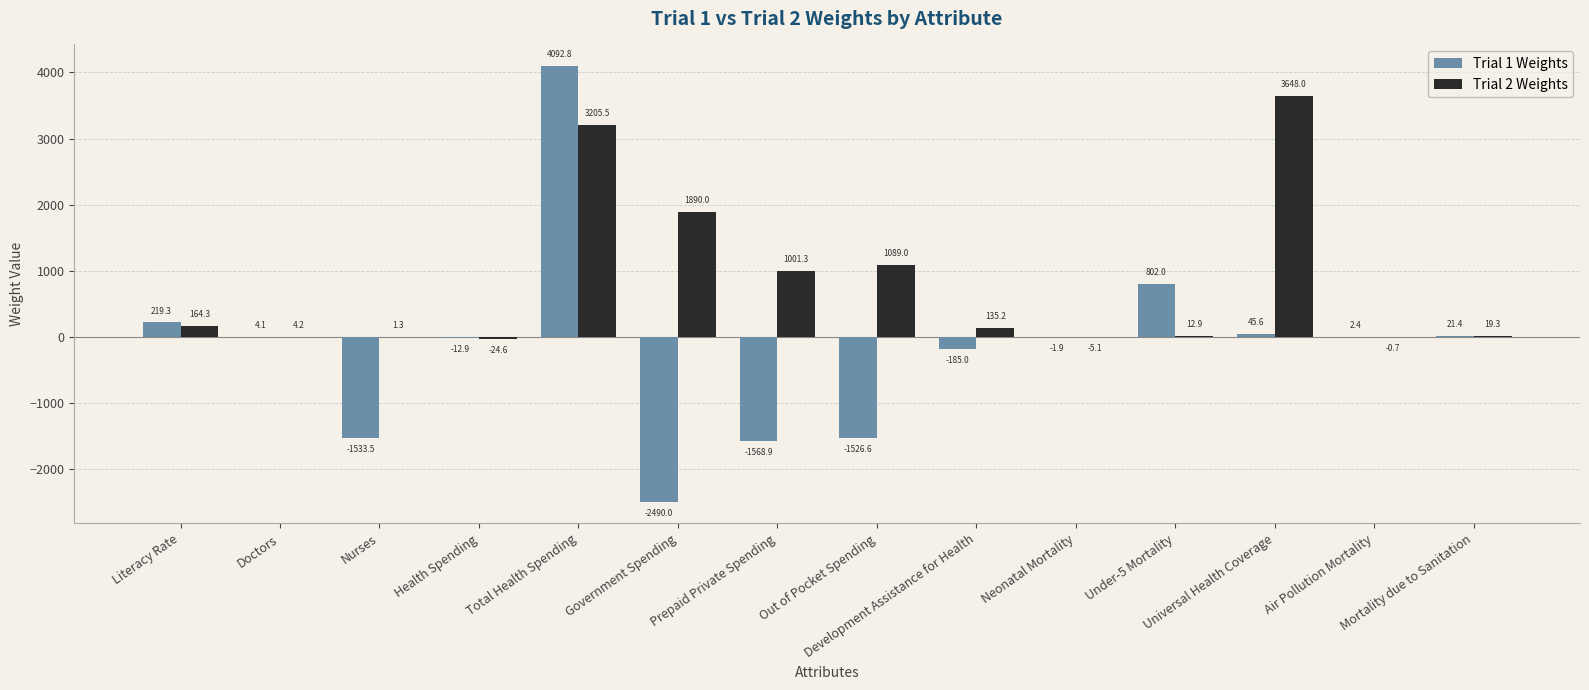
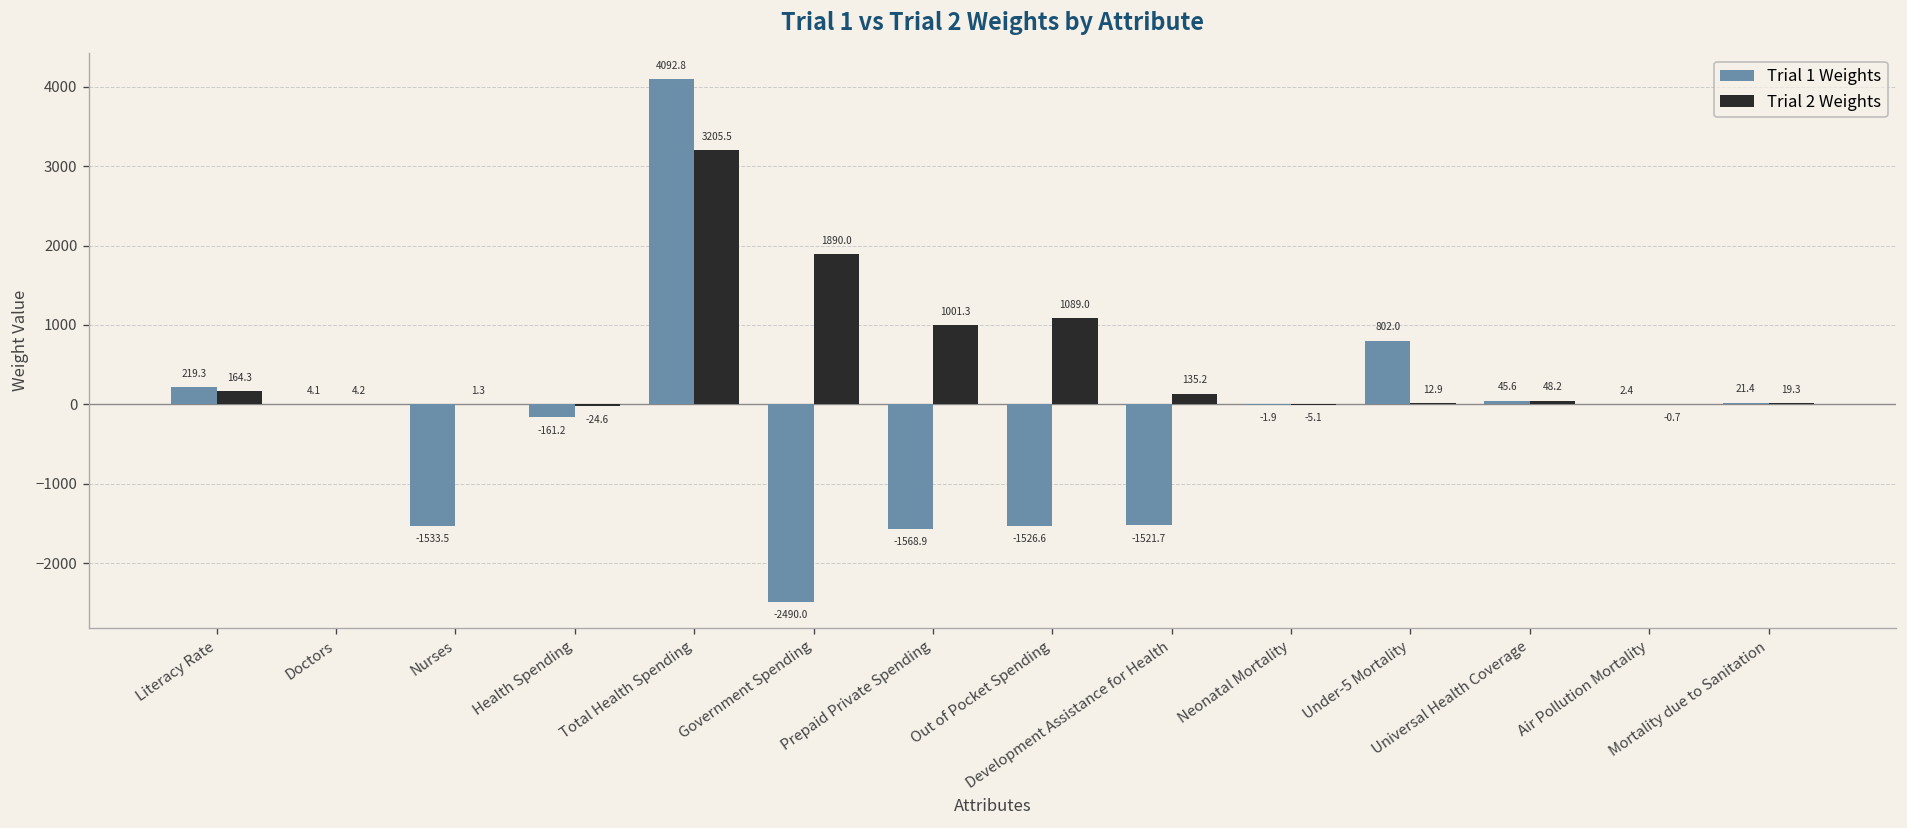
Trial 1 Weights, Health Spending: -12.9 -> -161.2
Trial 1 Weights, Development Assistance for Health: -185.0 -> -1521.7
Trial 2 Weights, Universal Health Coverage: 3648.0 -> 48.2
